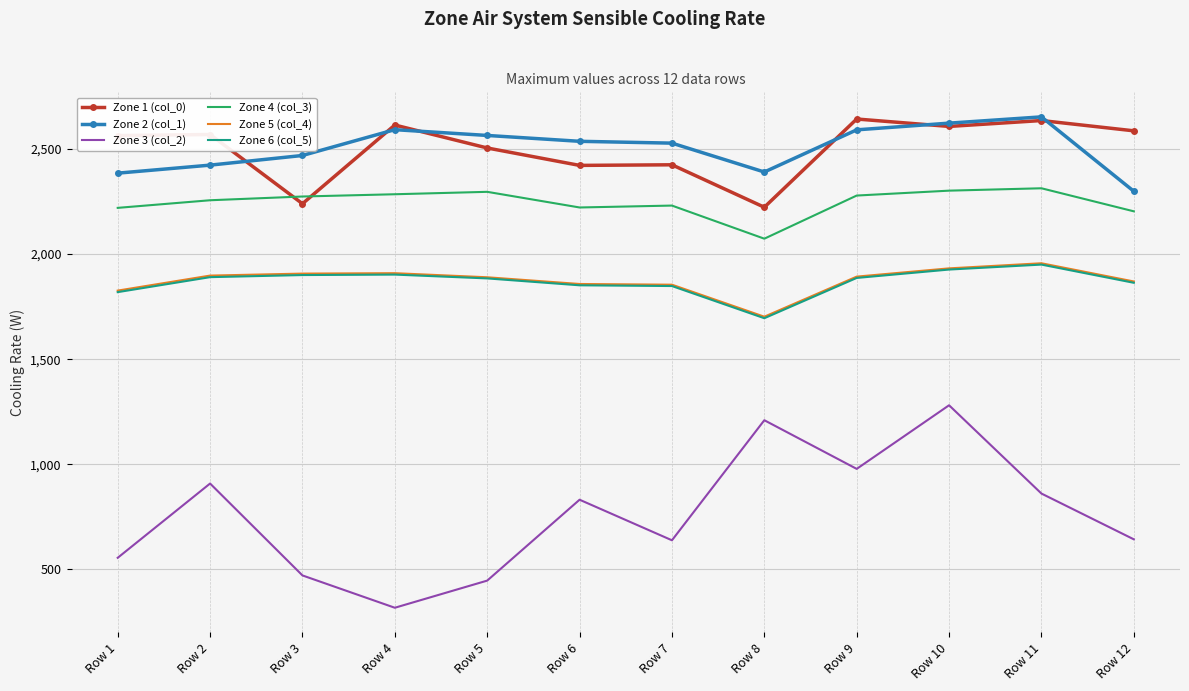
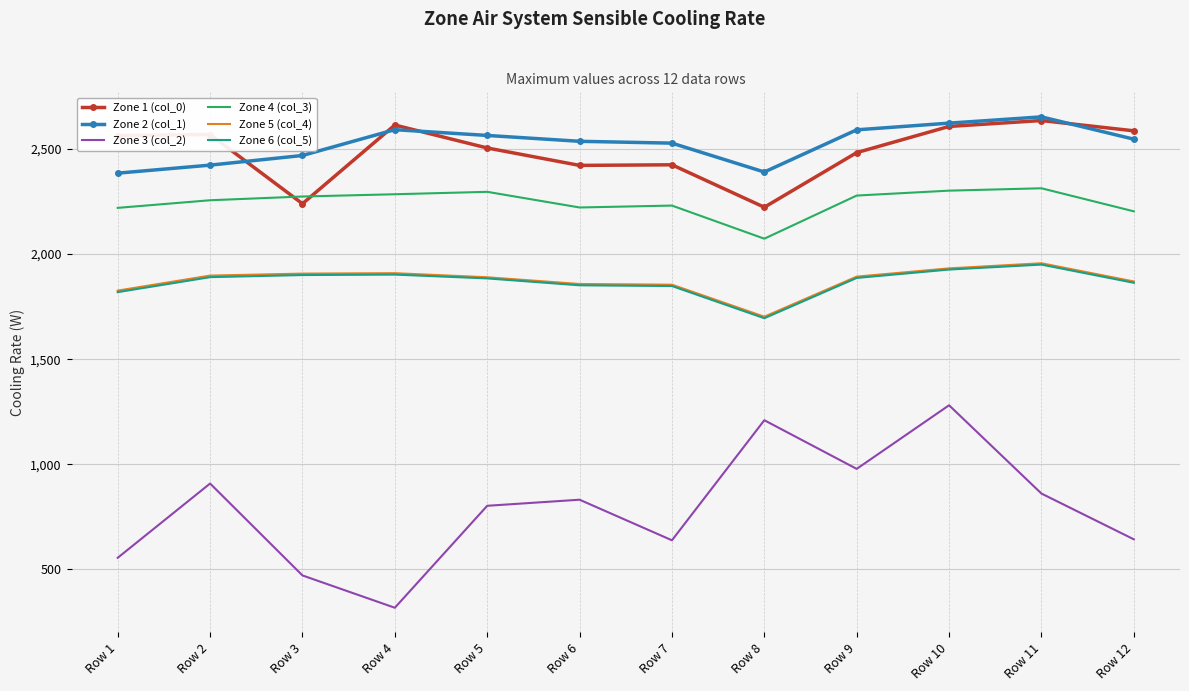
Zone 3 (col_2), Row 5: 450 -> 800
Zone 1 (col_0), Row 9: 2,640 -> 2,480
Zone 2 (col_1), Row 12: 2,300 -> 2,550
